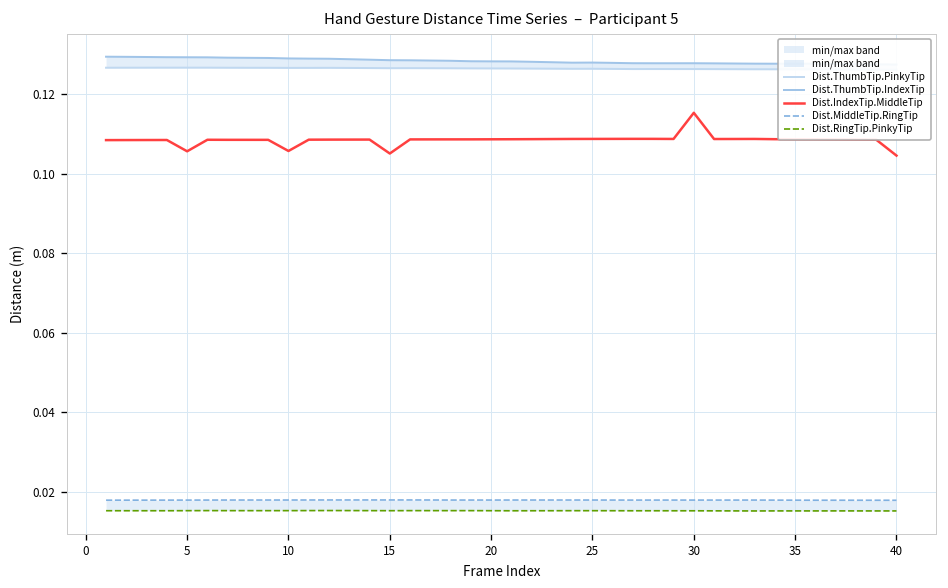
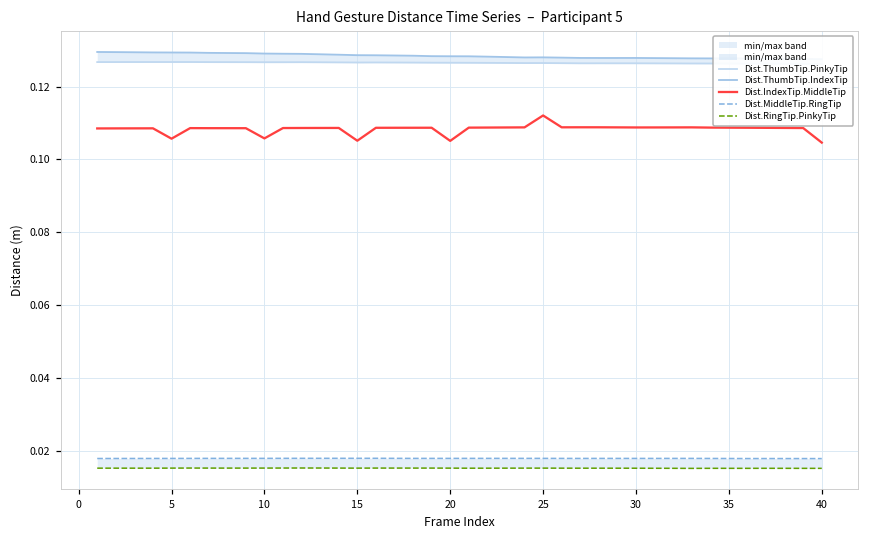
Dist.IndexTip.MiddleTip, 20: 0.109 -> 0.105
Dist.IndexTip.MiddleTip, 25: 0.109 -> 0.112
Dist.IndexTip.MiddleTip, 30: 0.115 -> 0.109
